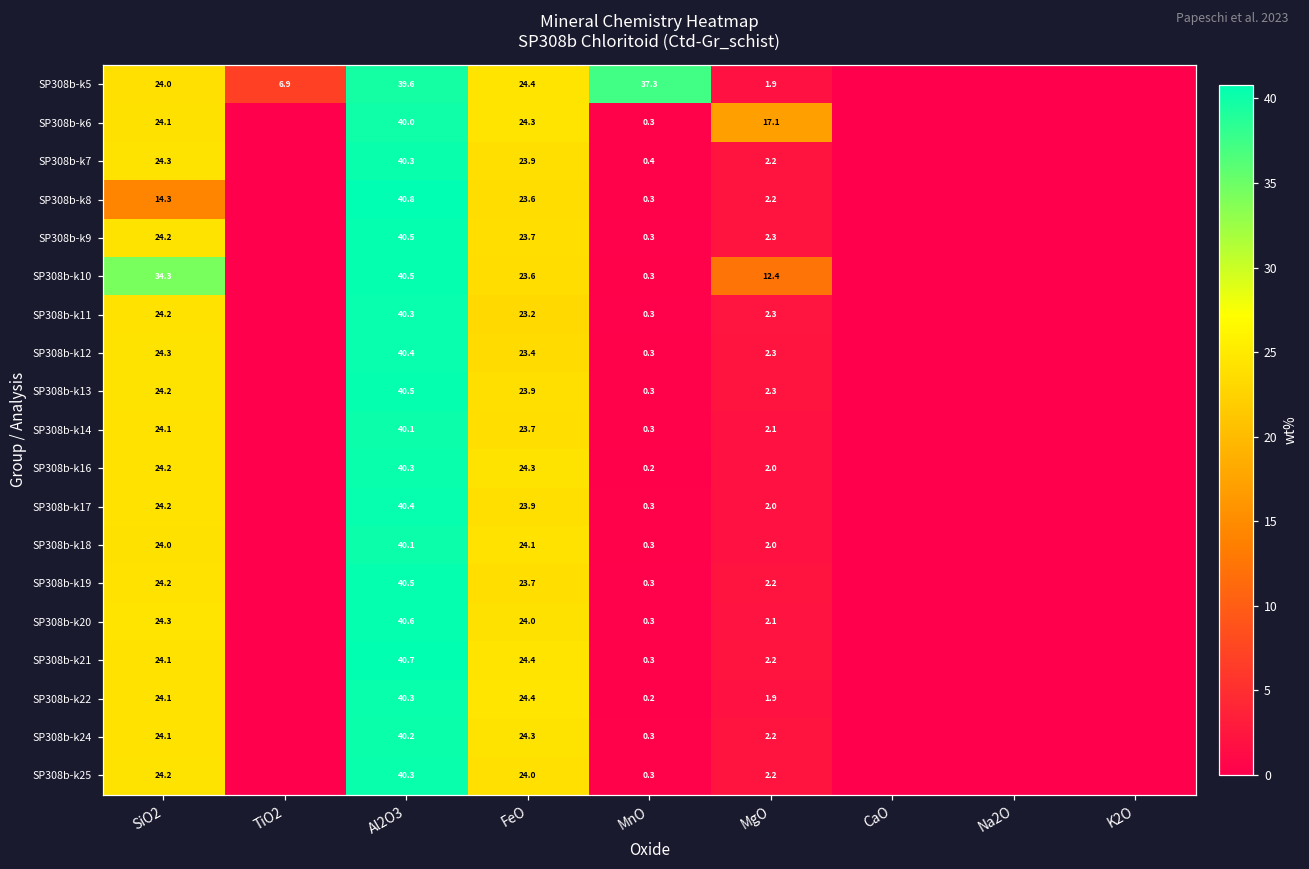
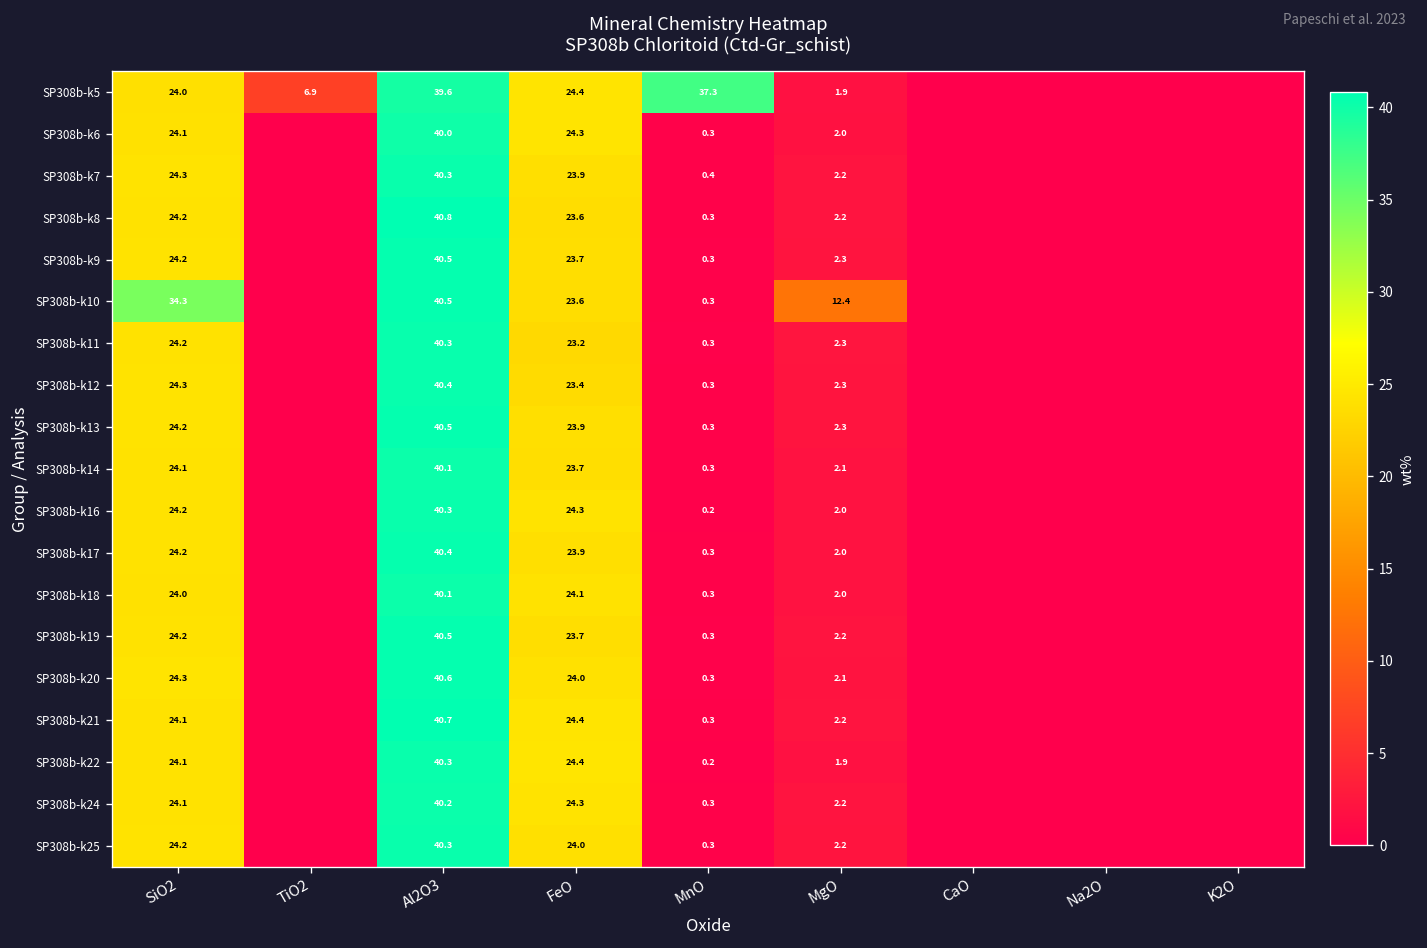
SP308b-k6, MgO: 17.1 -> 2.0
SP308b-k8, SiO2: 14.3 -> 24.2
